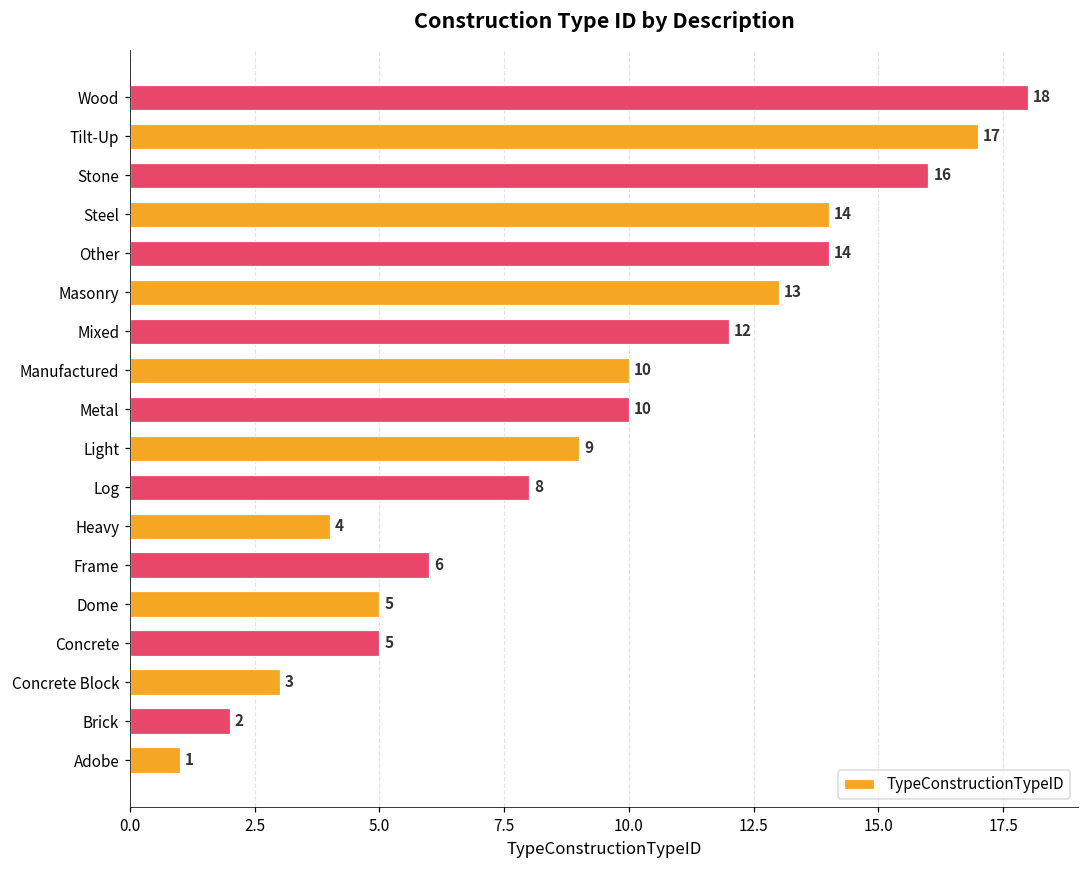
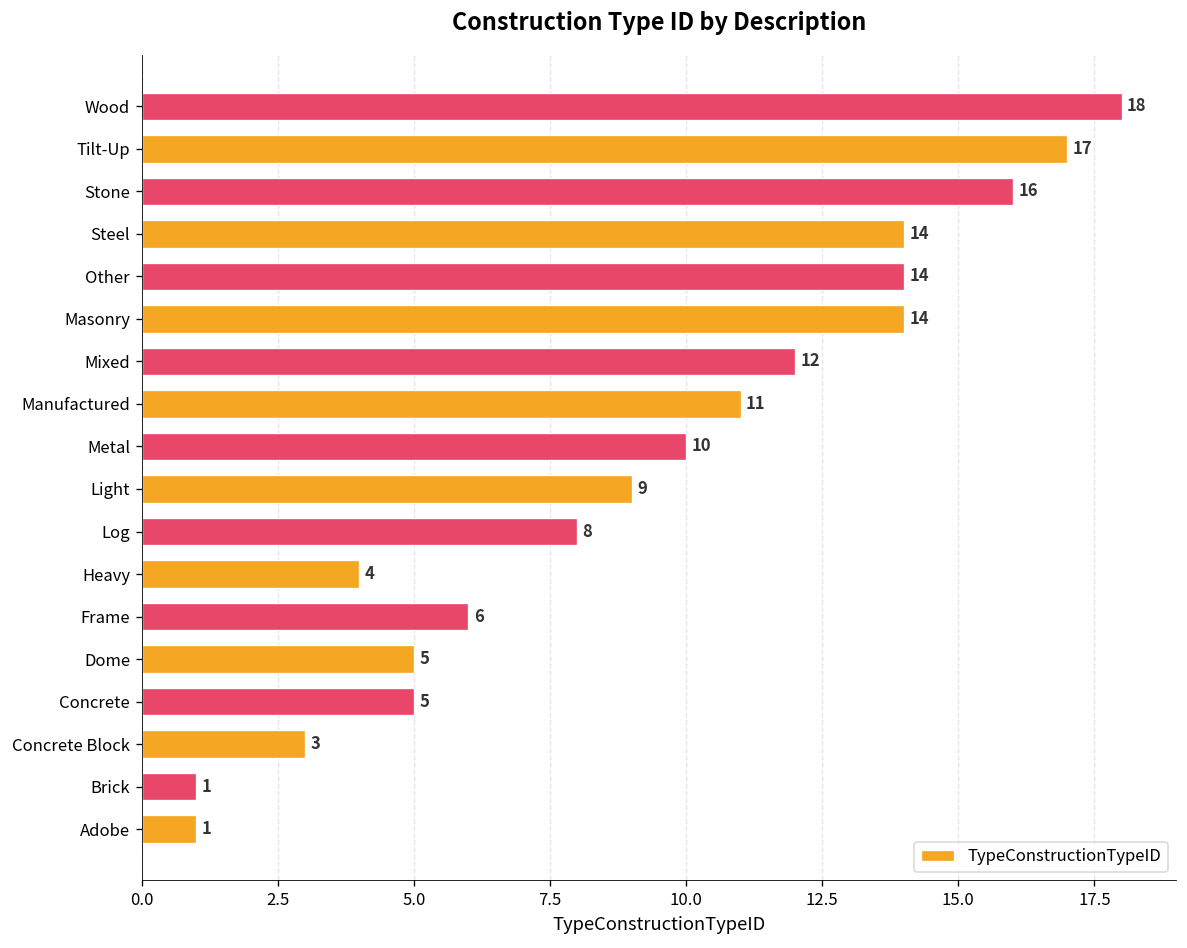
Masonry: 13 -> 14
Manufactured: 10 -> 11
Brick: 2 -> 1
